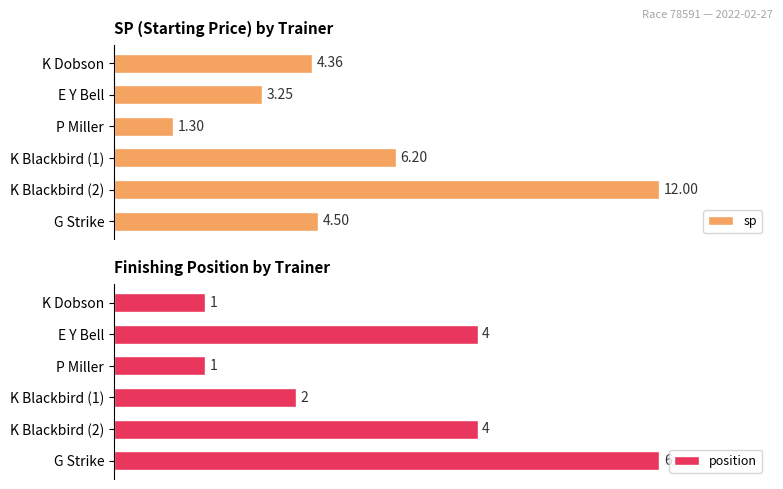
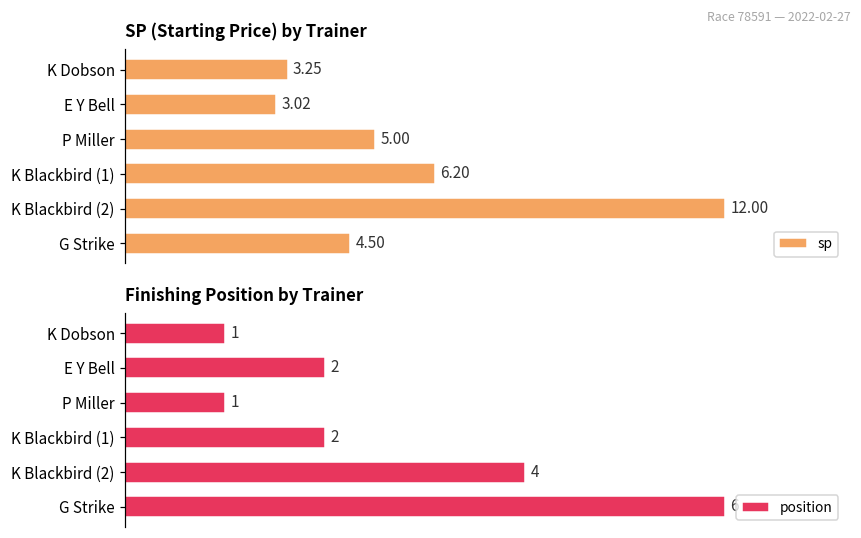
SP (Starting Price) by Trainer, K Dobson: 4.36 -> 3.25
SP (Starting Price) by Trainer, E Y Bell: 3.25 -> 3.02
SP (Starting Price) by Trainer, P Miller: 1.30 -> 5.00
Finishing Position by Trainer, E Y Bell: 4 -> 2
